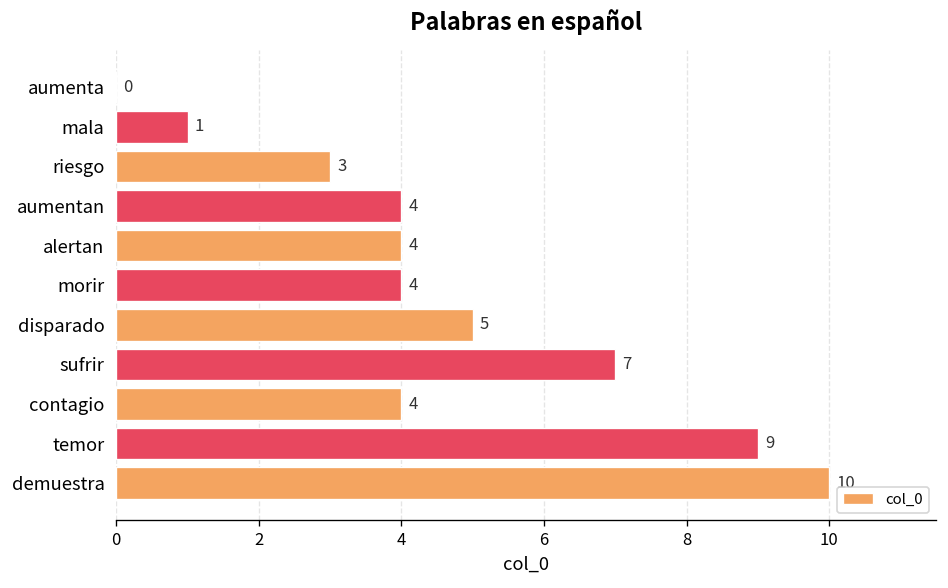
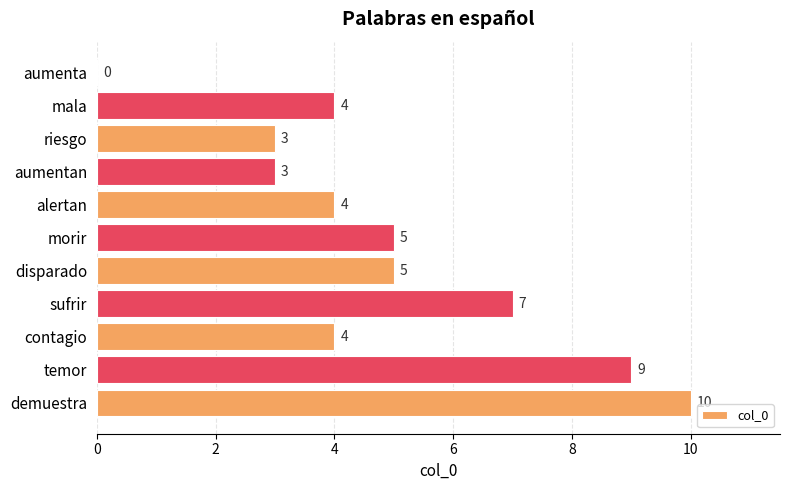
mala: 1 -> 4
aumentan: 4 -> 3
morir: 4 -> 5
